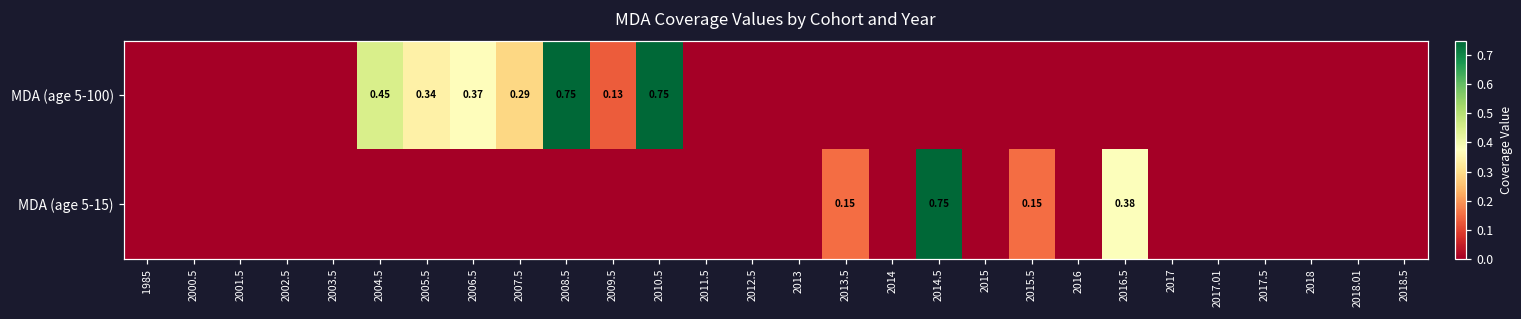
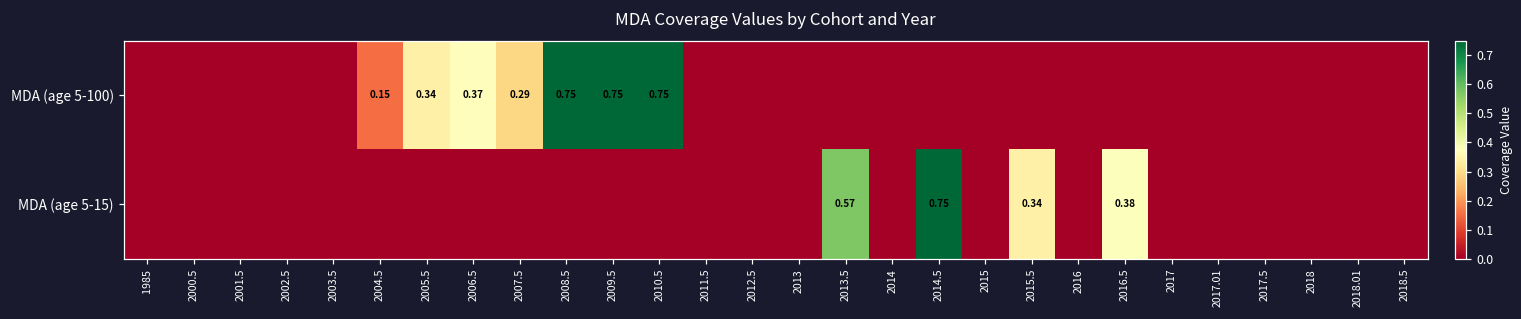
MDA (age 5-100), 2004.5: 0.45 -> 0.15
MDA (age 5-100), 2009.5: 0.13 -> 0.75
MDA (age 5-15), 2013.5: 0.15 -> 0.57
MDA (age 5-15), 2015.5: 0.15 -> 0.34
